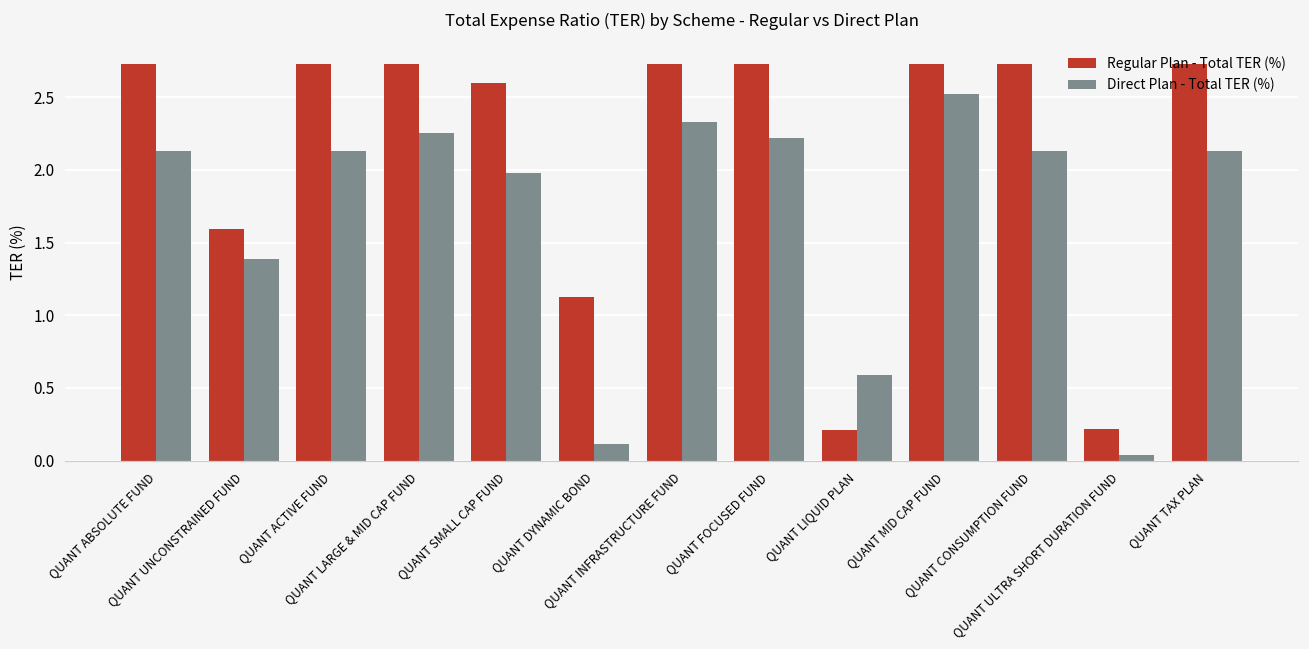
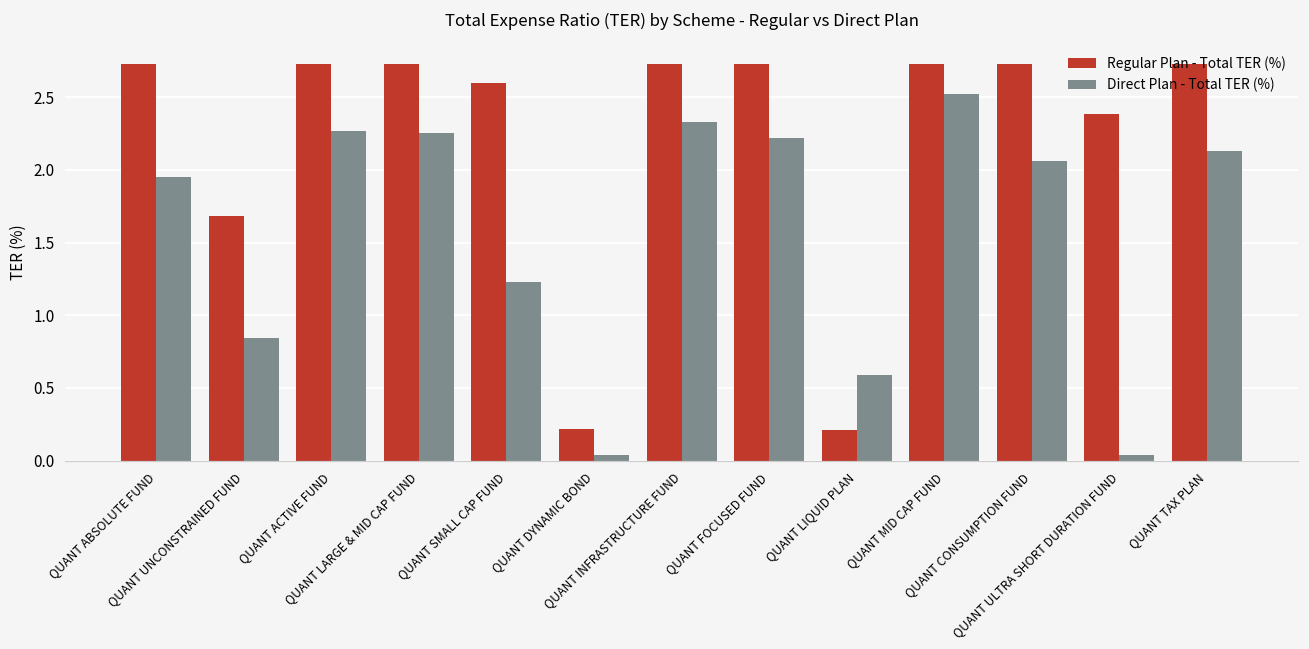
Direct Plan - Total TER (%), QUANT ABSOLUTE FUND: 2.13 -> 1.95
Regular Plan - Total TER (%), QUANT UNCONSTRAINED FUND: 1.59 -> 1.68
Direct Plan - Total TER (%), QUANT UNCONSTRAINED FUND: 1.39 -> 0.84
Direct Plan - Total TER (%), QUANT ACTIVE FUND: 2.13 -> 2.27
Direct Plan - Total TER (%), QUANT SMALL CAP FUND: 1.98 -> 1.23
Regular Plan - Total TER (%), QUANT DYNAMIC BOND: 1.13 -> 0.21
Direct Plan - Total TER (%), QUANT DYNAMIC BOND: 0.11 -> 0.04
Direct Plan - Total TER (%), QUANT CONSUMPTION FUND: 2.13 -> 2.06
Regular Plan - Total TER (%), QUANT ULTRA SHORT DURATION FUND: 0.21 -> 2.39
